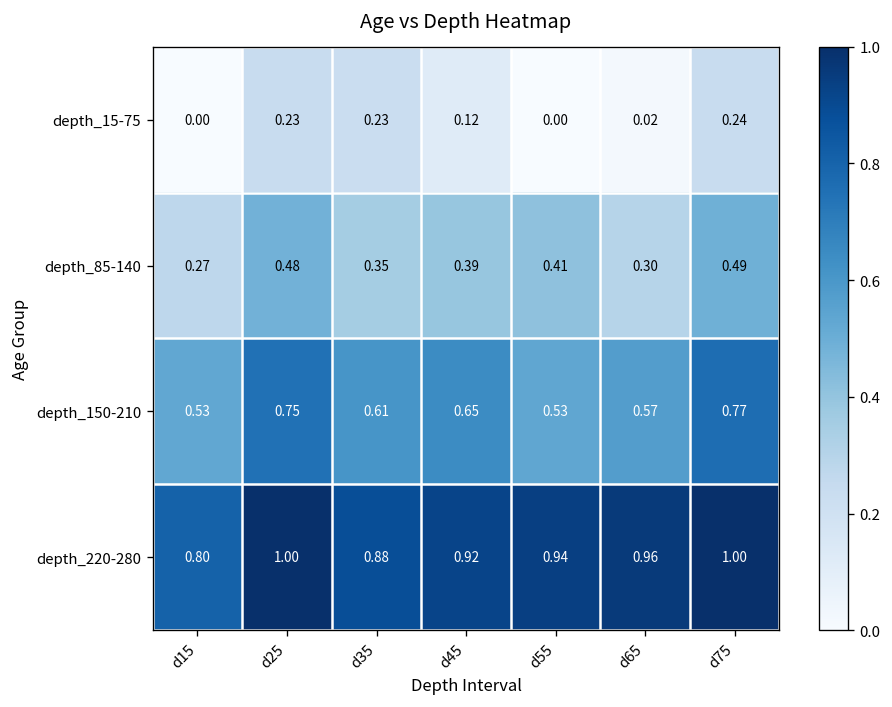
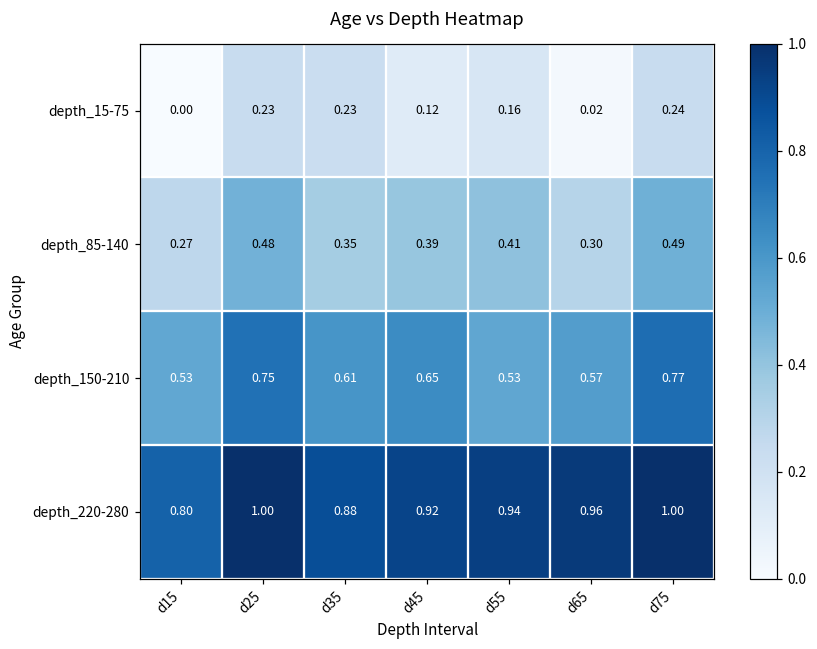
depth_15-75, d55: 0.00 -> 0.16
